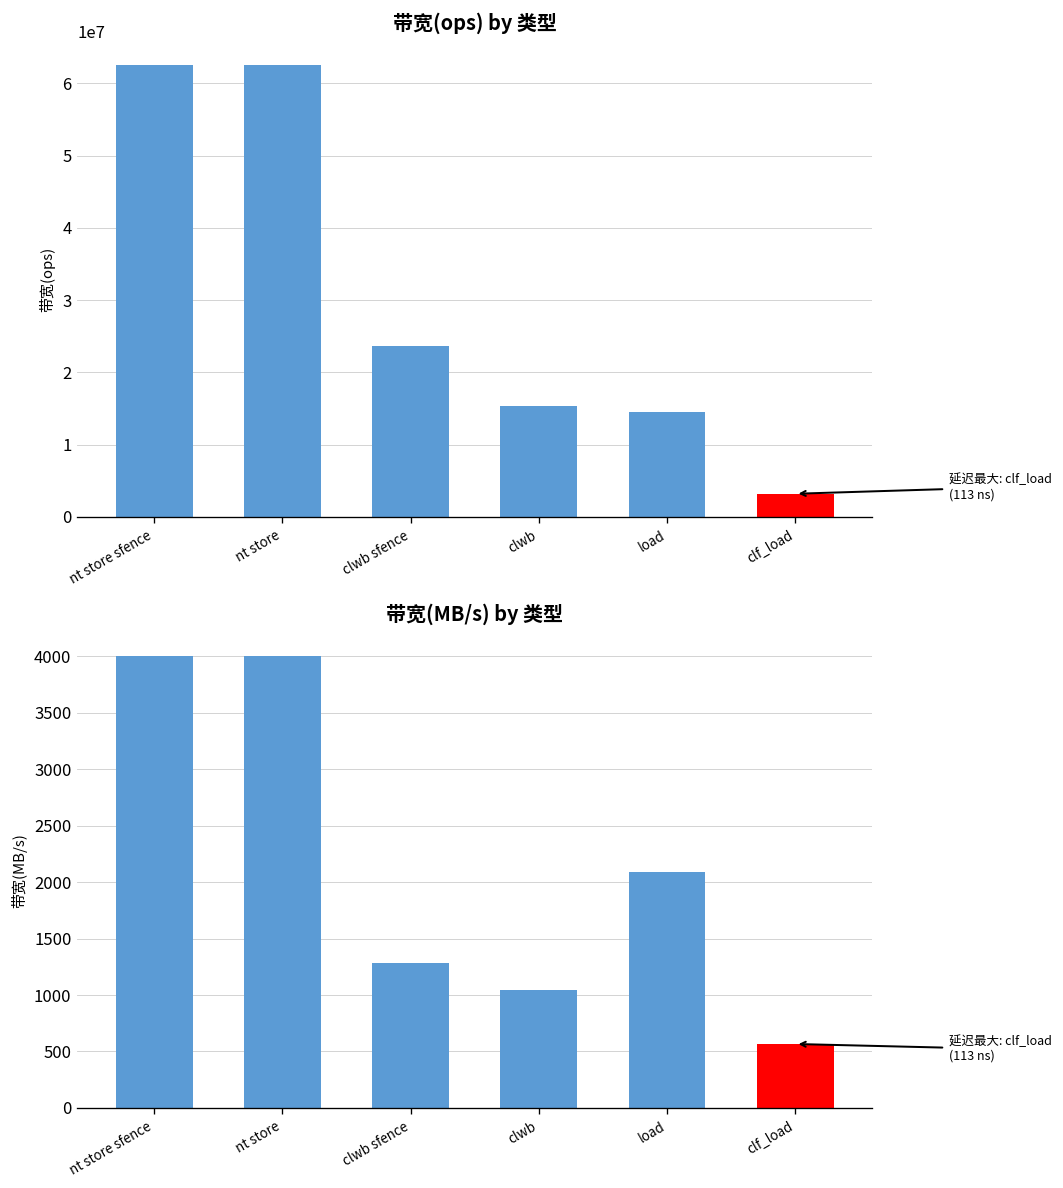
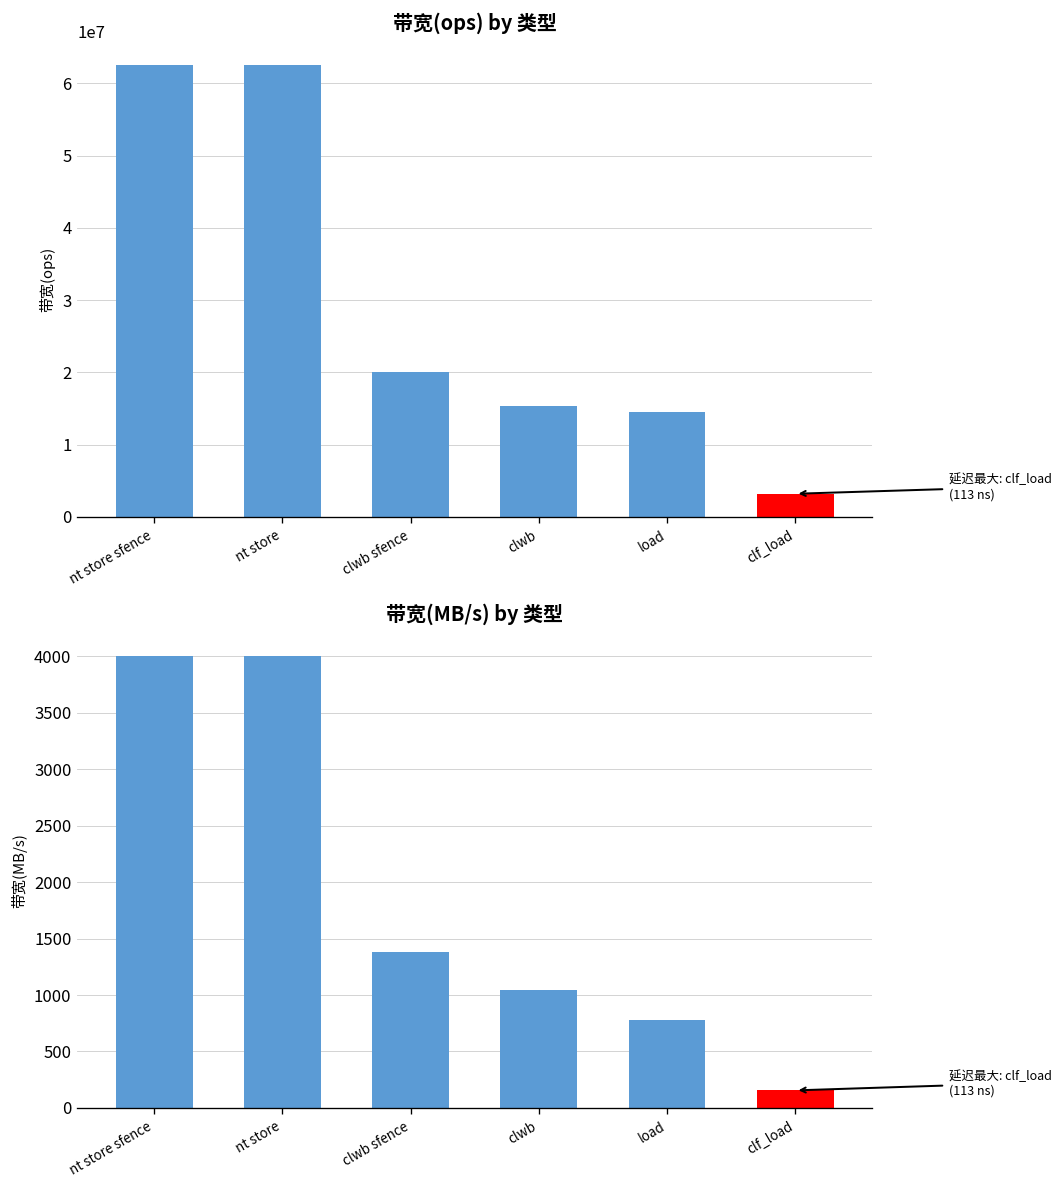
带宽(ops) by 类型, clwb sfence: 24000000 -> 20000000
带宽(MB/s) by 类型, clwb sfence: 1300 -> 1400
带宽(MB/s) by 类型, load: 2100 -> 800
带宽(MB/s) by 类型, clf_load: 600 -> 200
